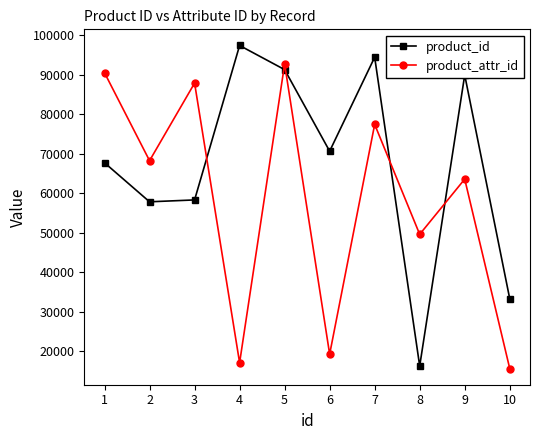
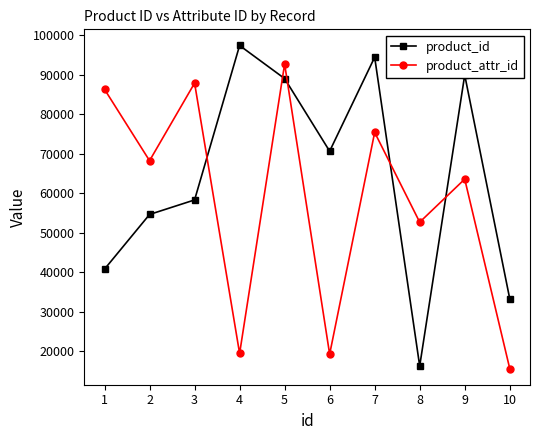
product_id, 1: 68000 -> 41000
product_attr_id, 1: 91000 -> 86000
product_id, 2: 58000 -> 55000
product_attr_id, 4: 17000 -> 20000
product_id, 5: 91000 -> 89000
product_attr_id, 7: 77000 -> 75000
product_attr_id, 8: 50000 -> 53000
